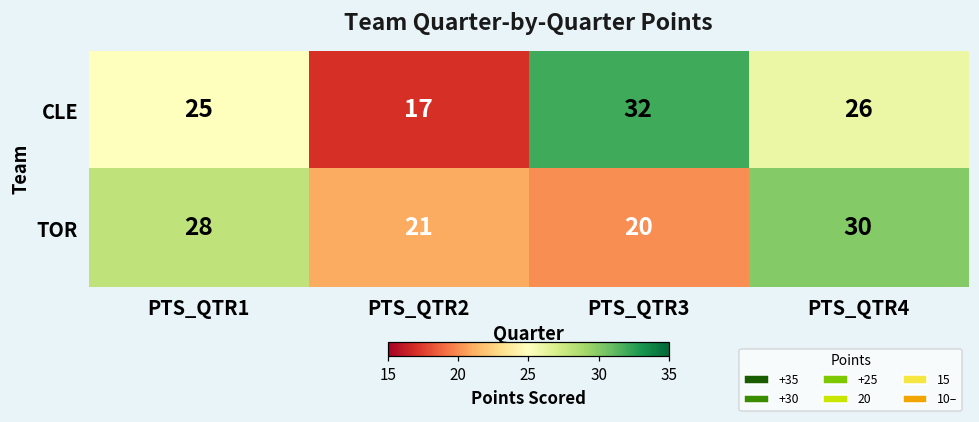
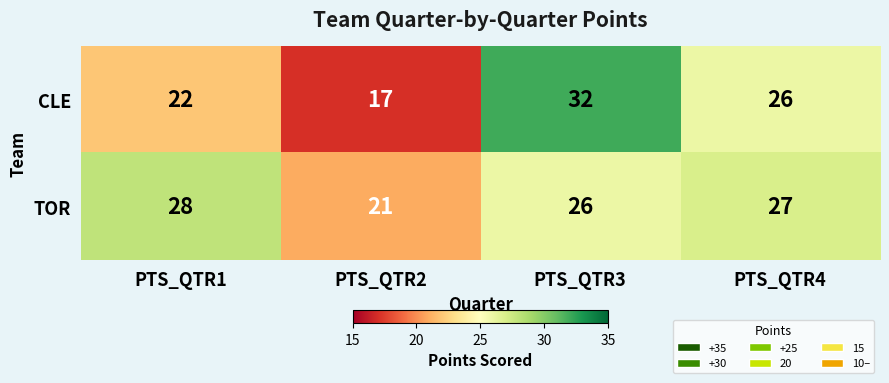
CLE, PTS_QTR1: 25 -> 22
TOR, PTS_QTR3: 20 -> 26
TOR, PTS_QTR4: 30 -> 27
